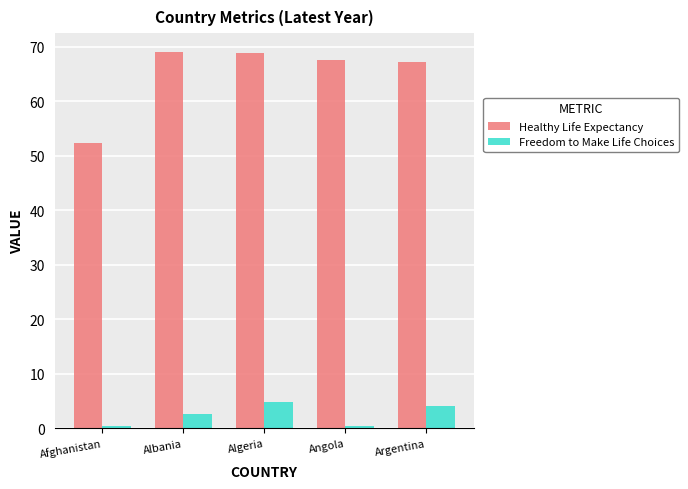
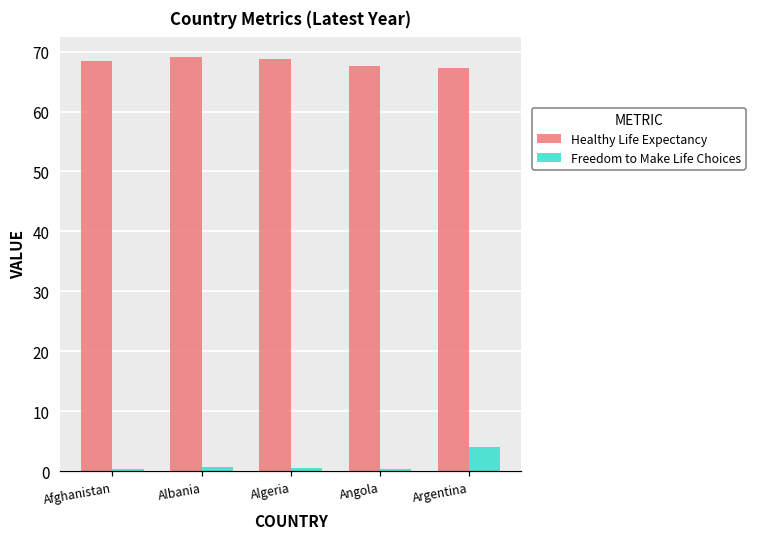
Healthy Life Expectancy, Afghanistan: 52 -> 68
Freedom to Make Life Choices, Albania: 3 -> 1
Freedom to Make Life Choices, Algeria: 5 -> 0
